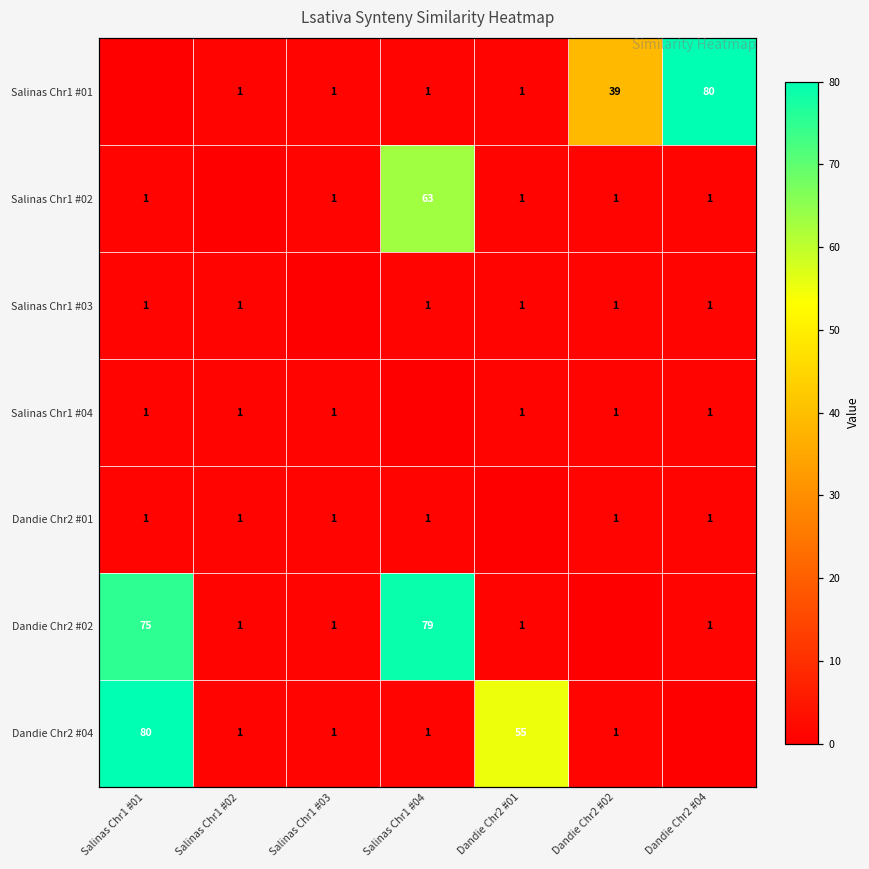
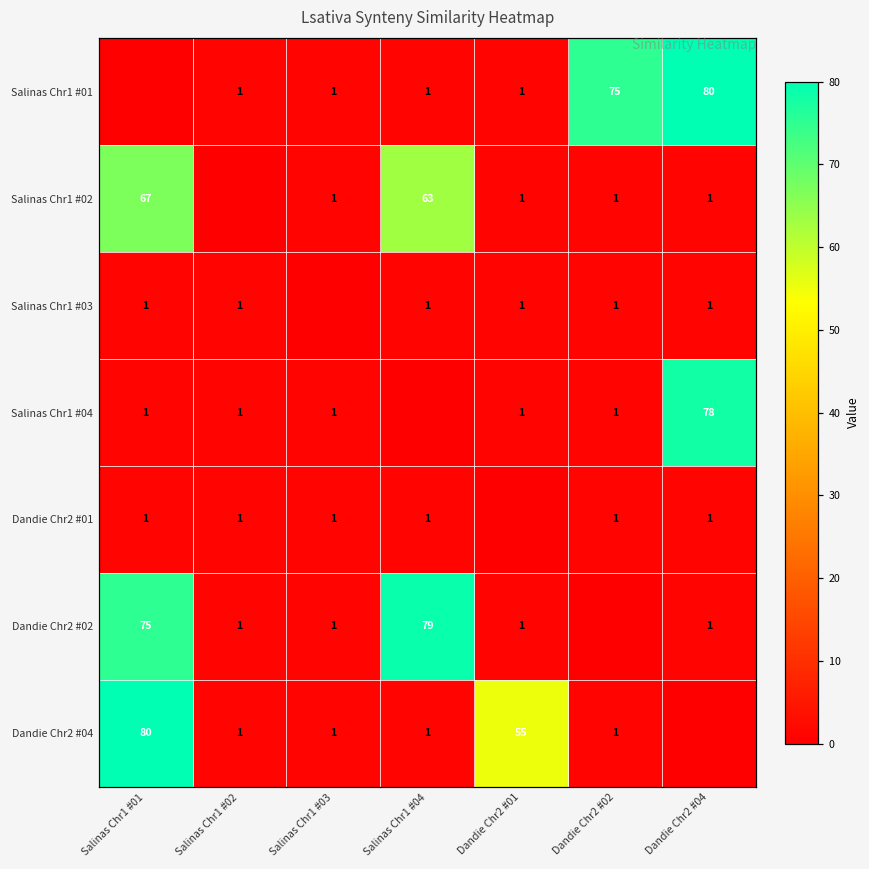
Salinas Chr1 #01, Dandie Chr2 #02: 39 -> 75
Salinas Chr1 #02, Salinas Chr1 #01: 1 -> 67
Salinas Chr1 #04, Dandie Chr2 #04: 1 -> 78
